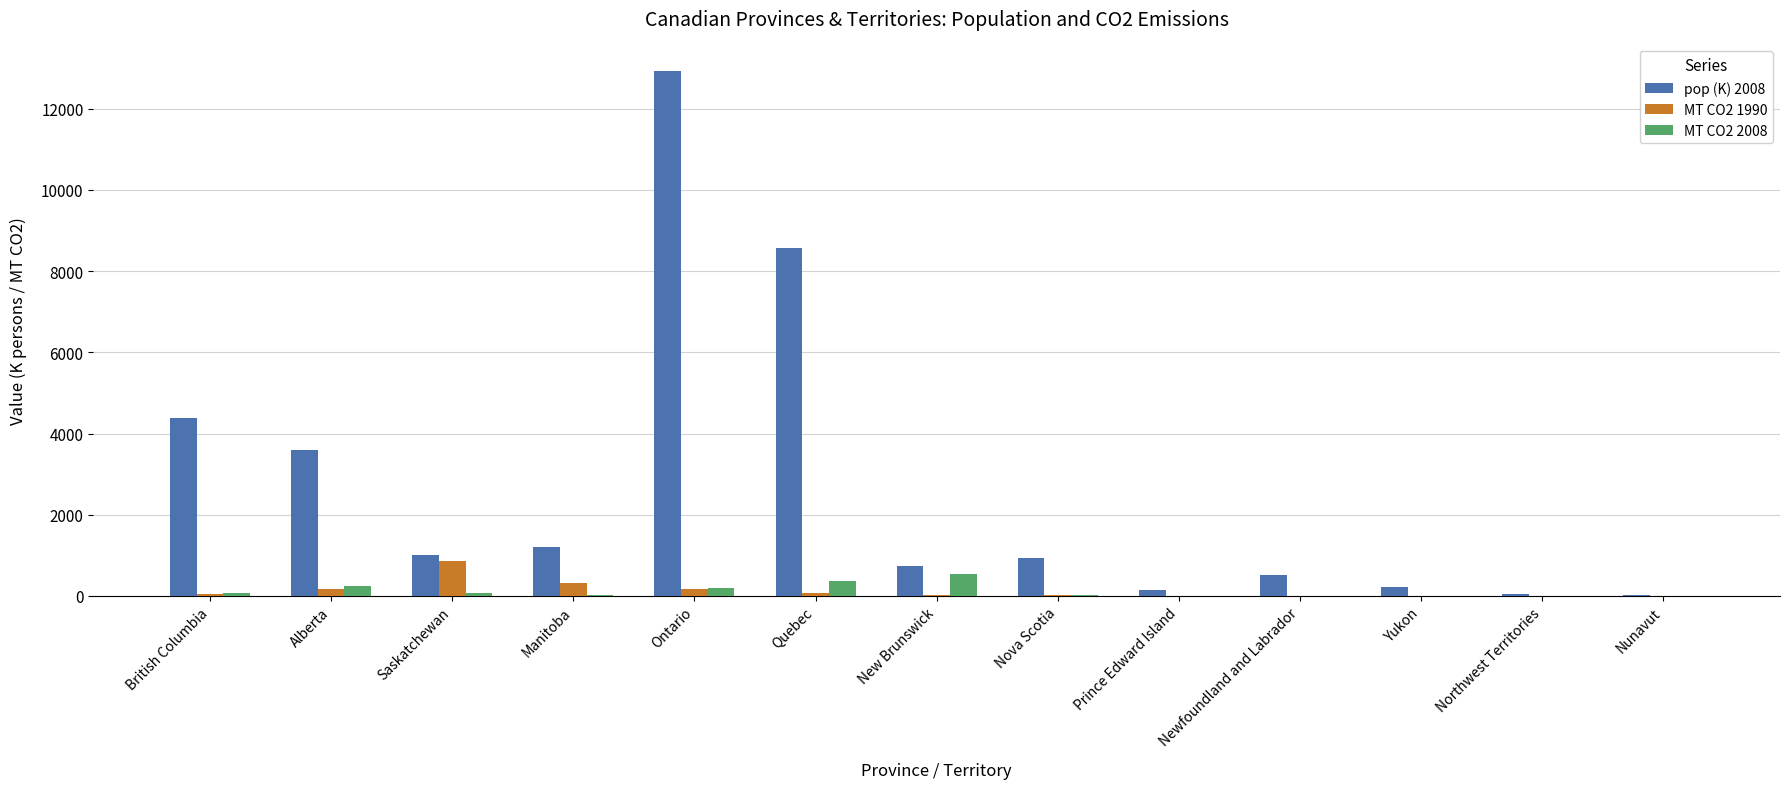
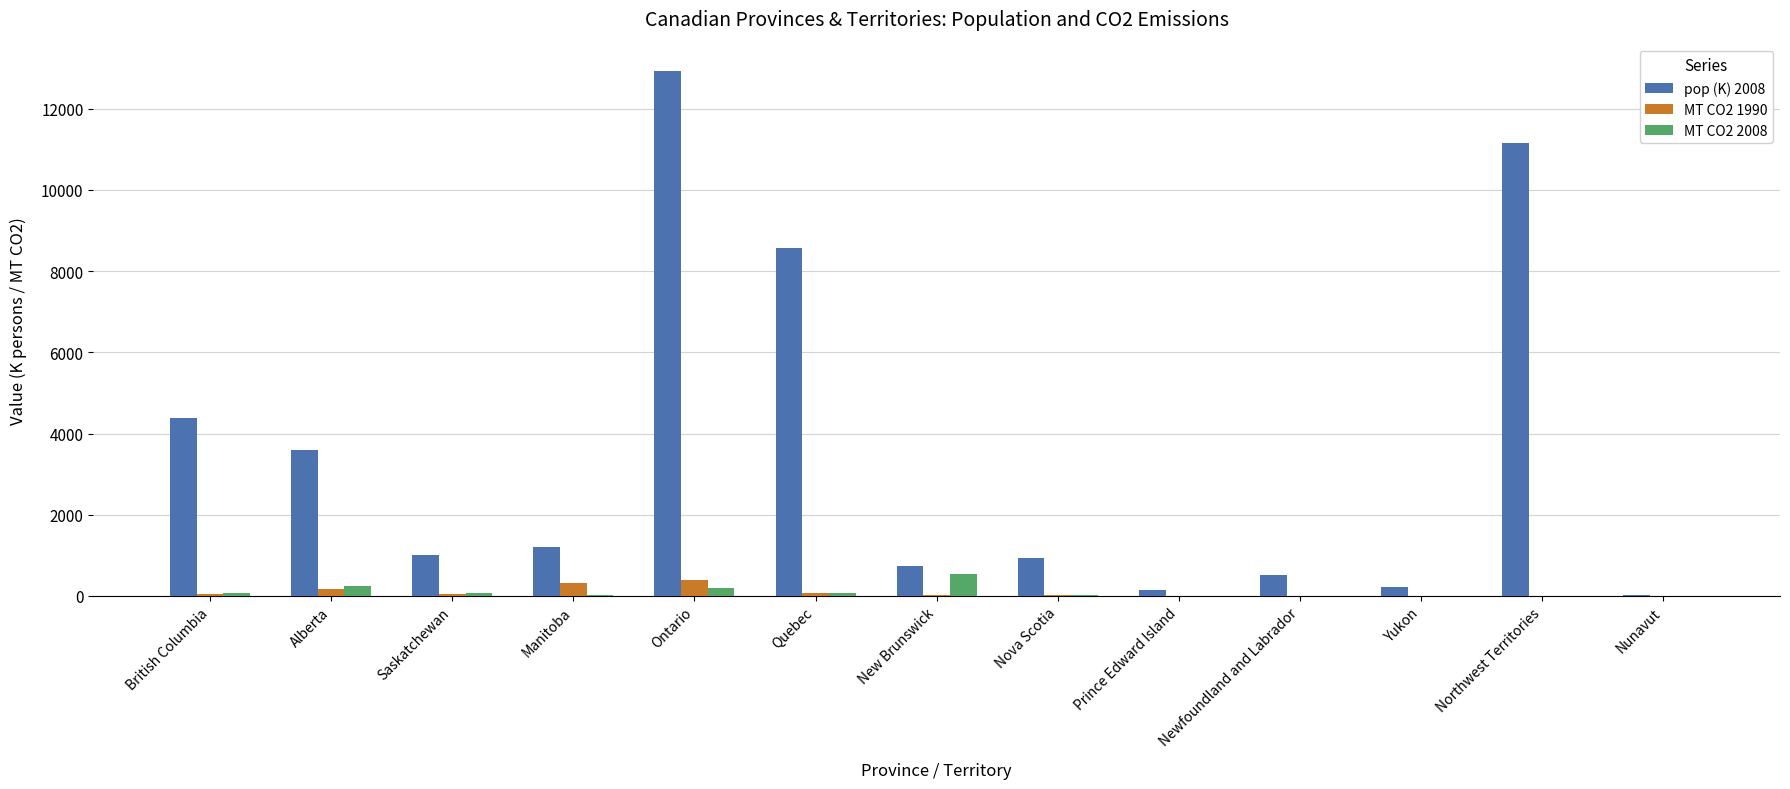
MT CO2 1990, Saskatchewan: 900 -> 0
MT CO2 1990, Ontario: 200 -> 400
MT CO2 2008, Quebec: 400 -> 100
pop (K) 2008, Northwest Territories: 0 -> 11200
